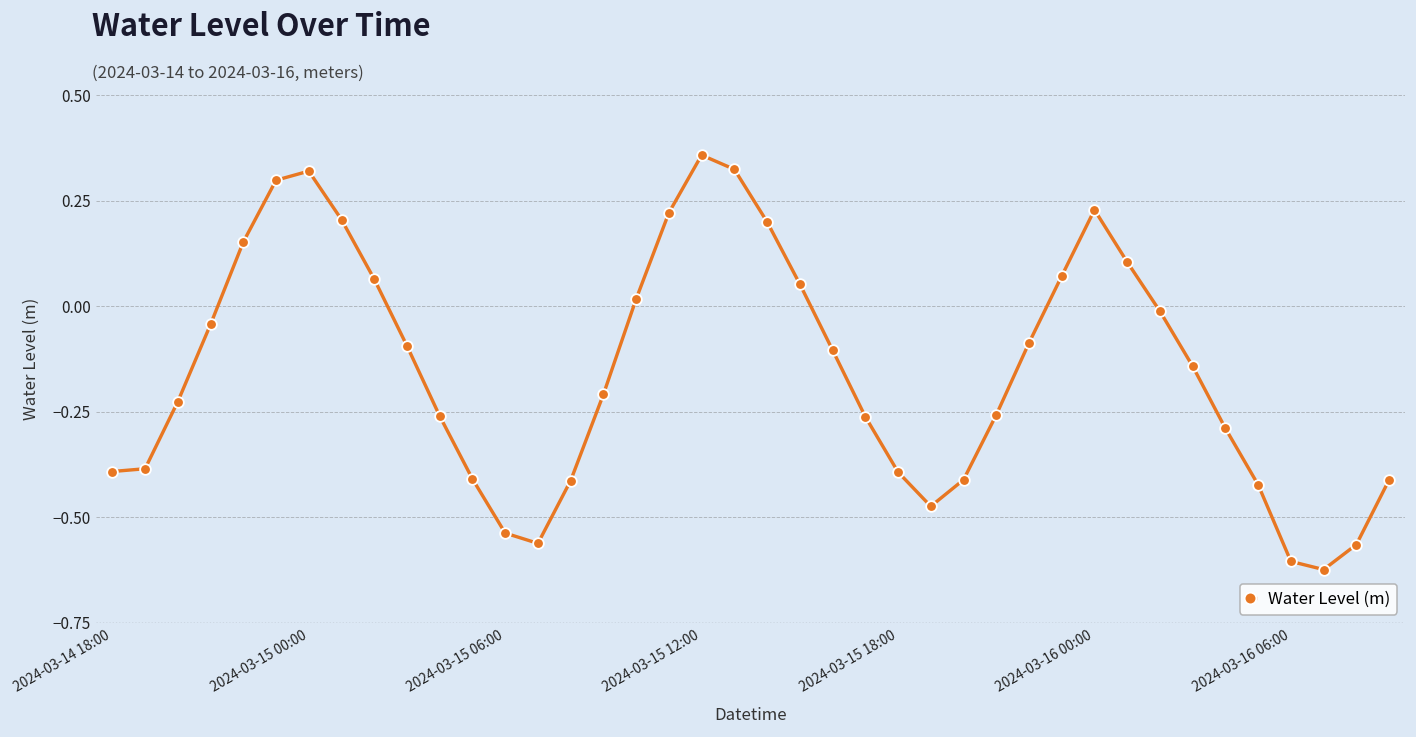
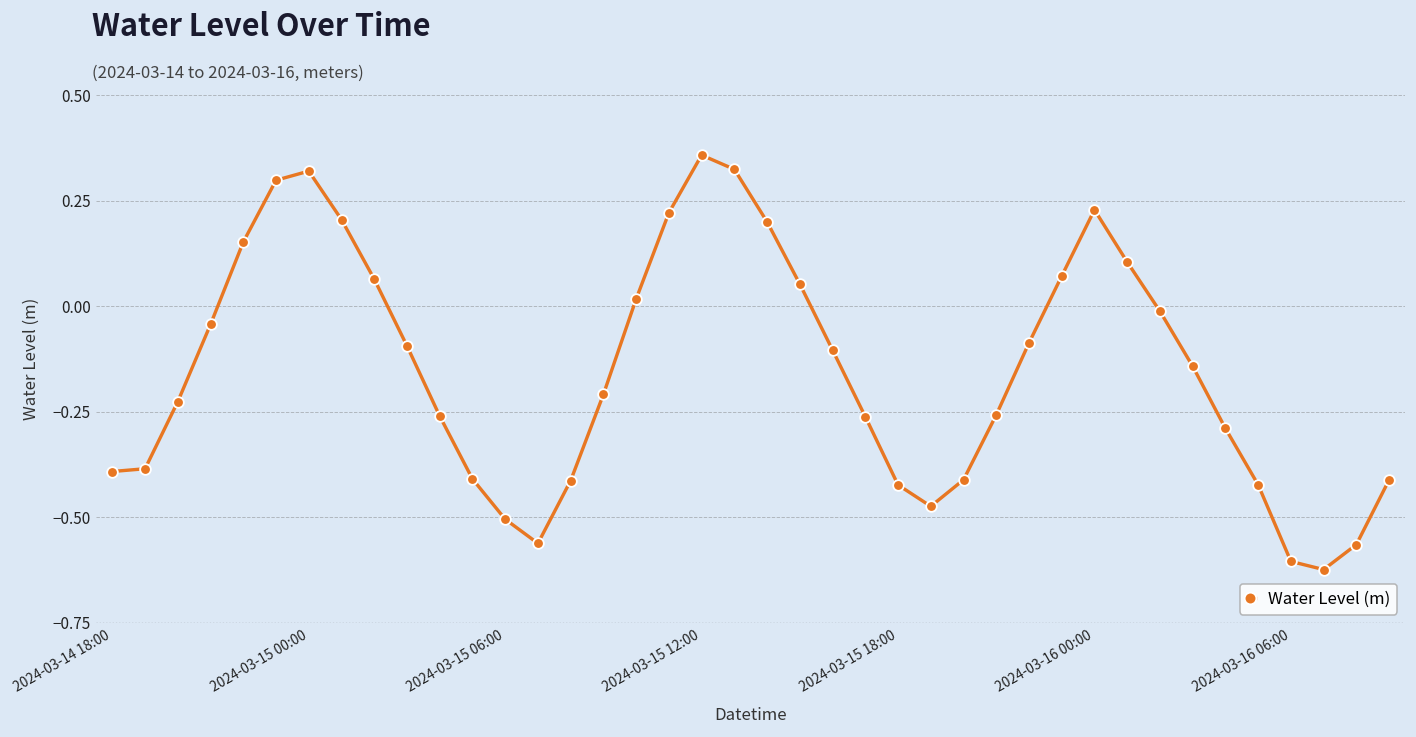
2024-03-15 06:00: -0.54 -> -0.50
2024-03-15 18:00: -0.39 -> -0.42
